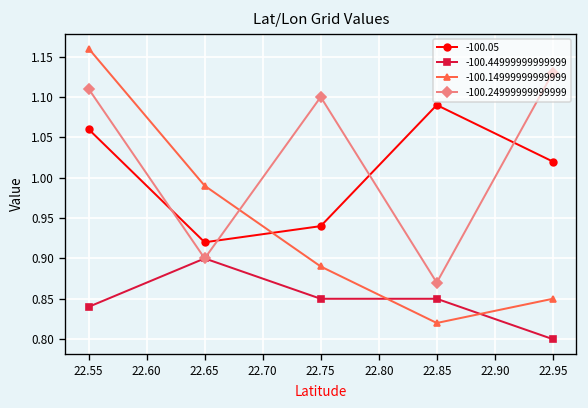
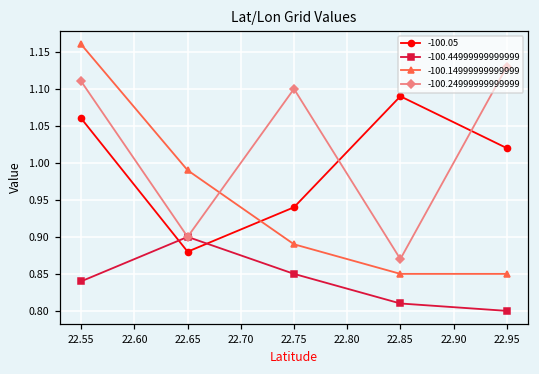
-100.05, 22.65: 0.92 -> 0.88
-100.44999999999999, 22.85: 0.85 -> 0.81
-100.14999999999999, 22.85: 0.82 -> 0.85
